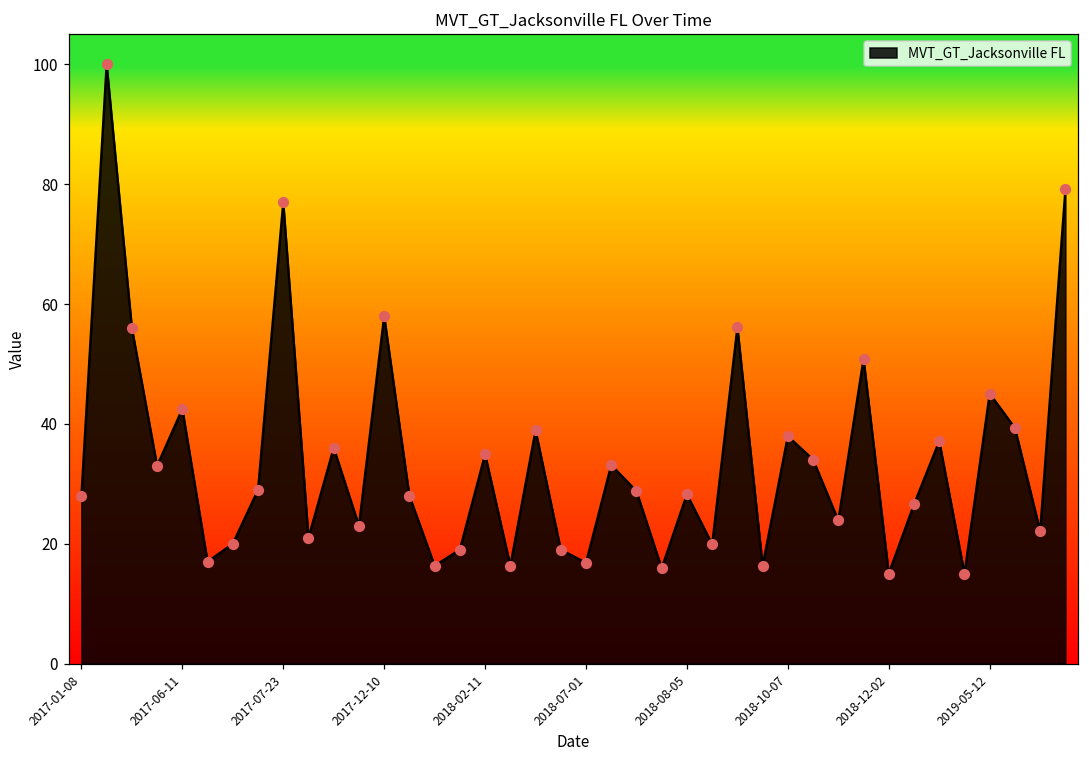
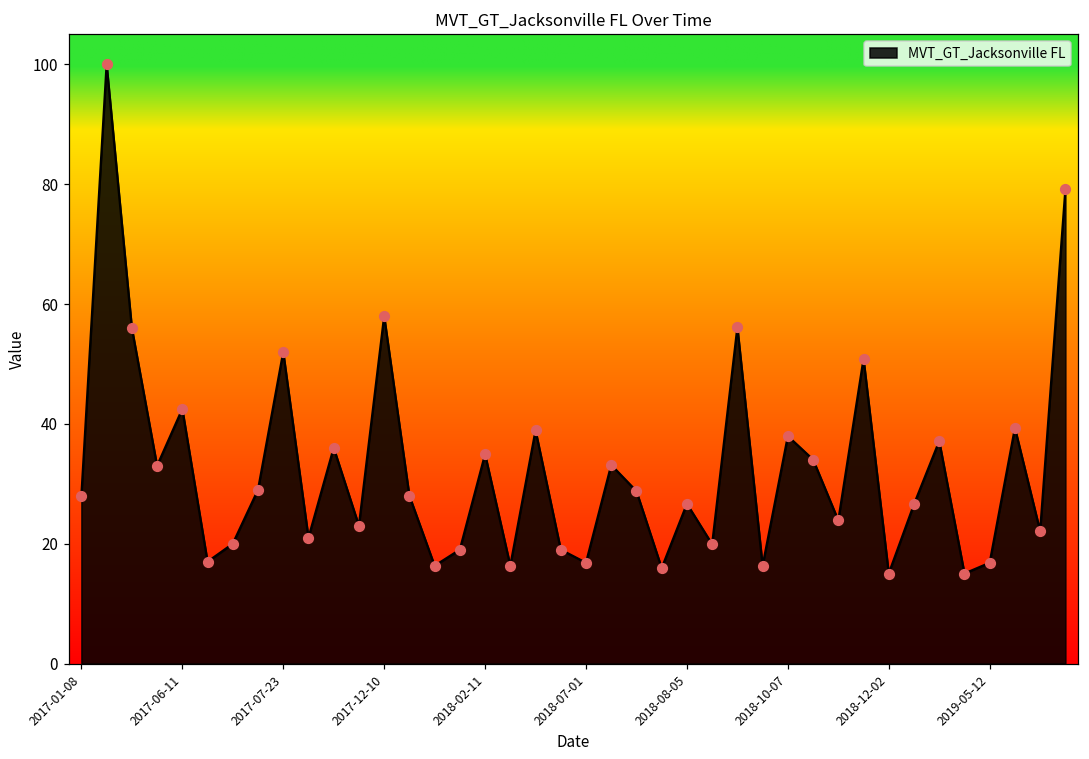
2017-07-23: 77 -> 52
2018-08-05: 28 -> 27
2019-05-12: 45 -> 17
